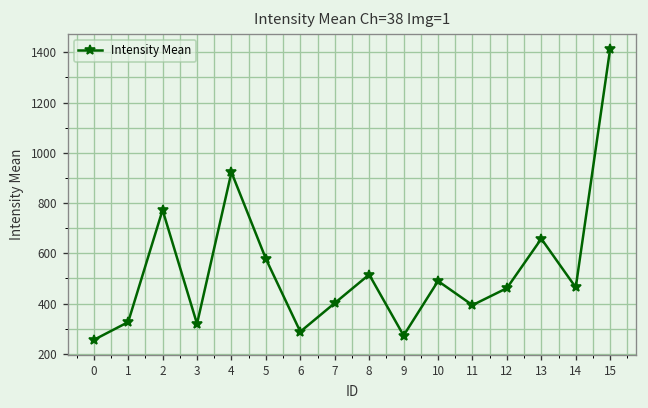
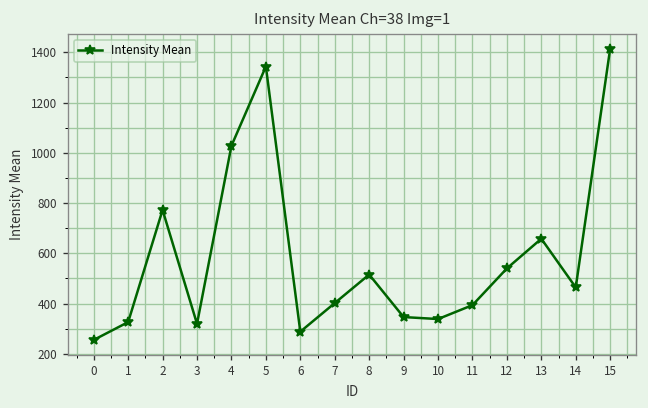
4: 920 -> 1030
5: 580 -> 1340
9: 270 -> 350
10: 490 -> 340
12: 460 -> 540
